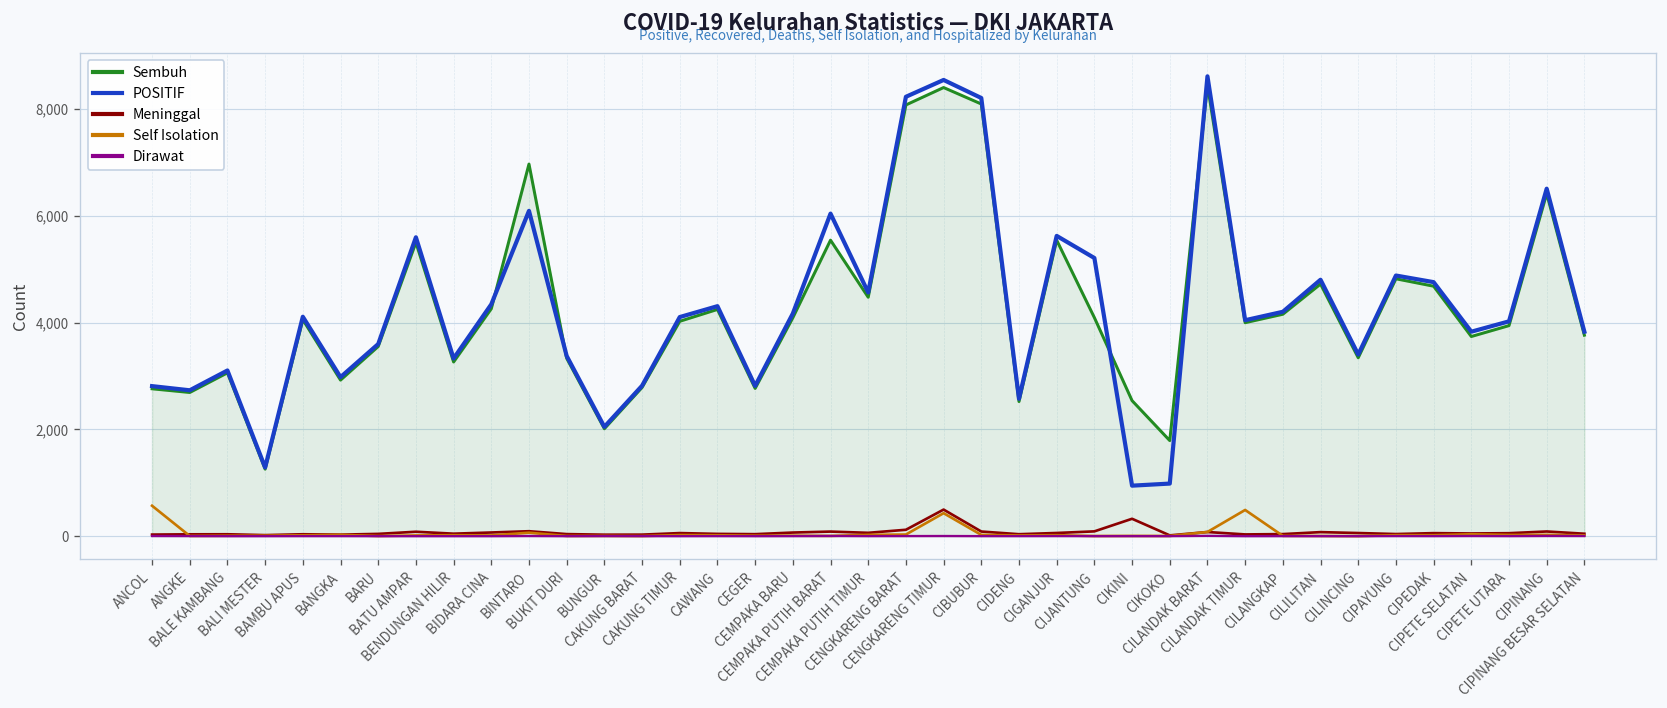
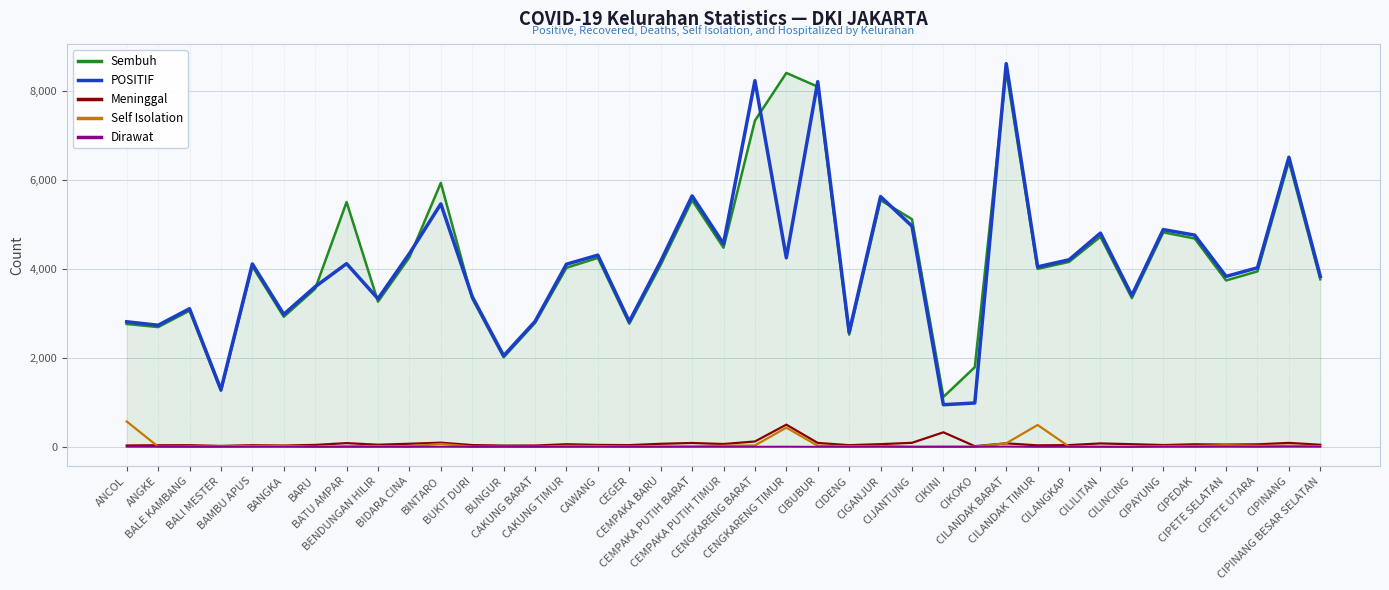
POSITIF, BATU AMPAR: 5,600 -> 4,100
Sembuh, BINTARO: 7,000 -> 5,900
POSITIF, BINTARO: 6,100 -> 5,500
POSITIF, CEMPAKA PUTIH BARAT: 6,000 -> 5,600
Sembuh, CENGKARENG BARAT: 8,100 -> 7,300
POSITIF, CENGKARENG TIMUR: 8,500 -> 4,200
Sembuh, CIJANTUNG: 4,100 -> 5,100
POSITIF, CIJANTUNG: 5,200 -> 5,000
Sembuh, CIKINI: 2,500 -> 1,100
